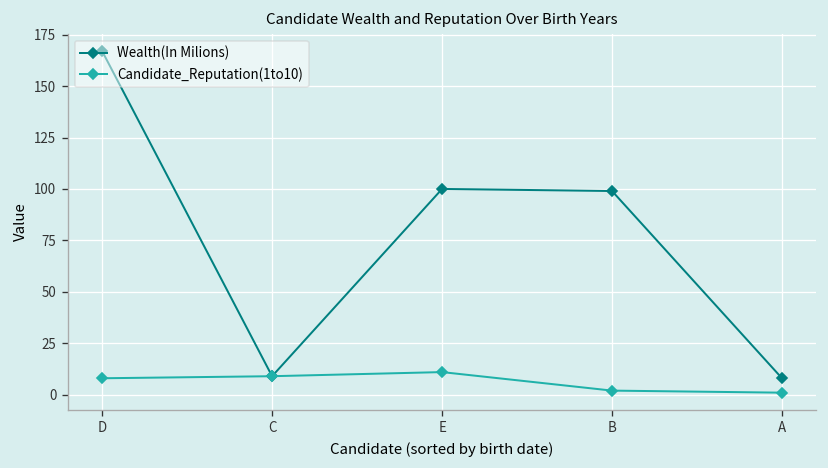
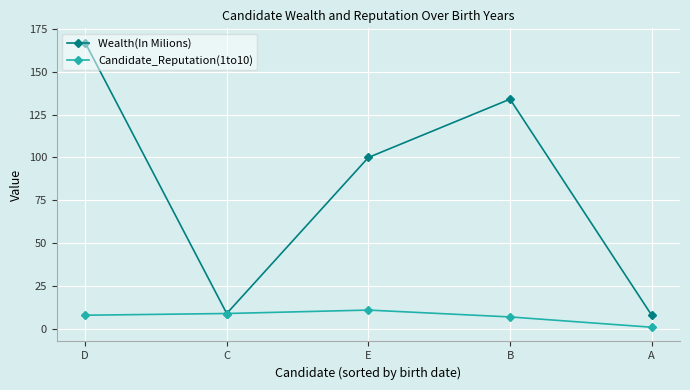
Wealth(In Milions), B: 99 -> 134
Candidate_Reputation(1to10), B: 2 -> 7
